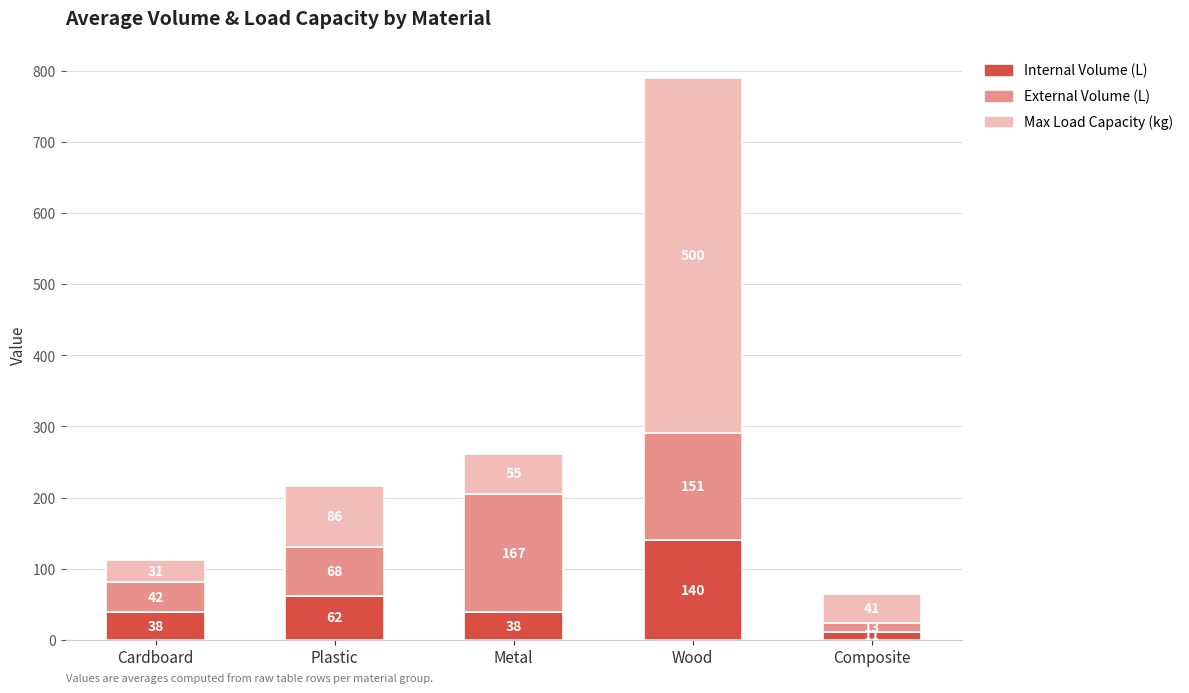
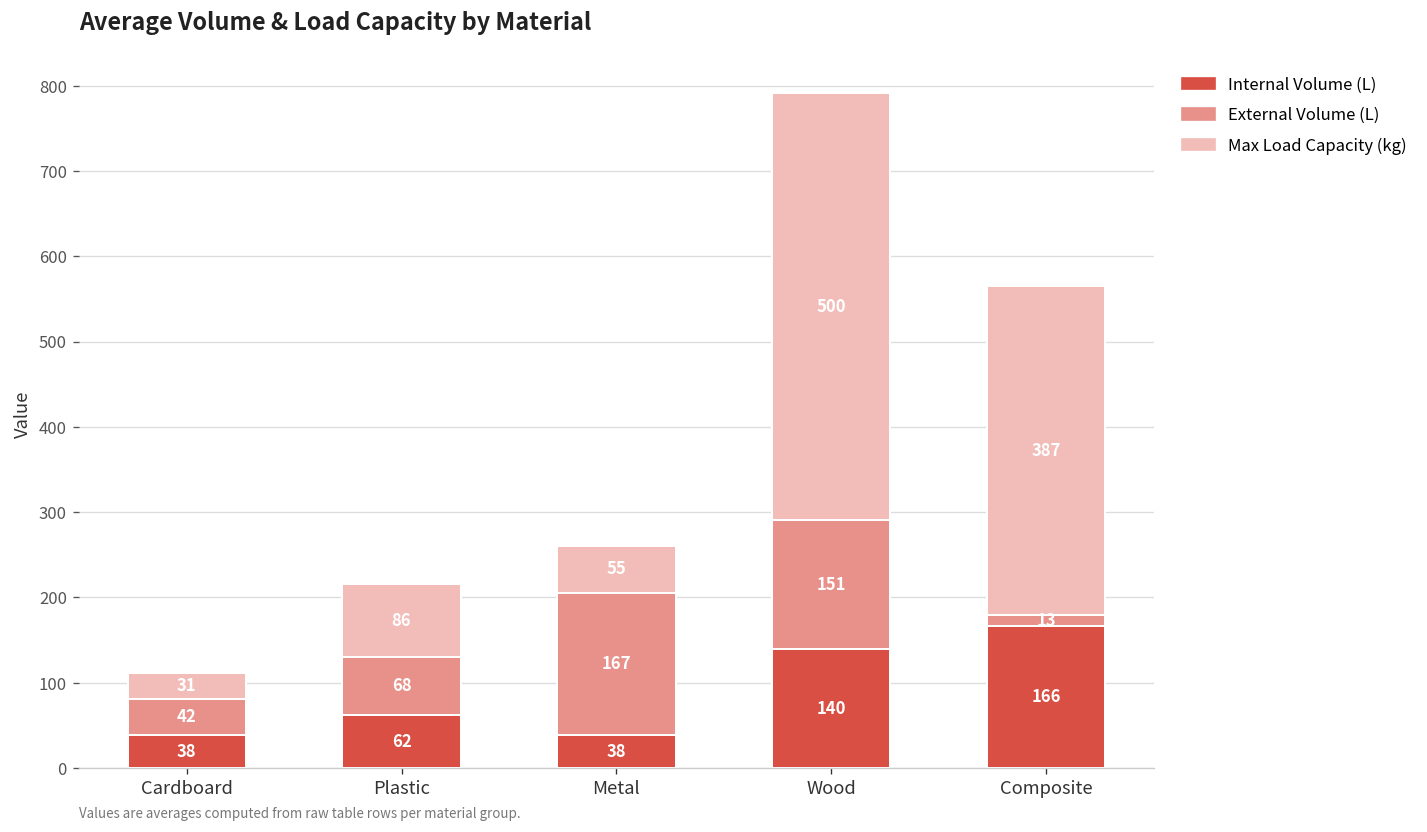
Internal Volume (L), Composite: 11 -> 166
Max Load Capacity (kg), Composite: 41 -> 387
